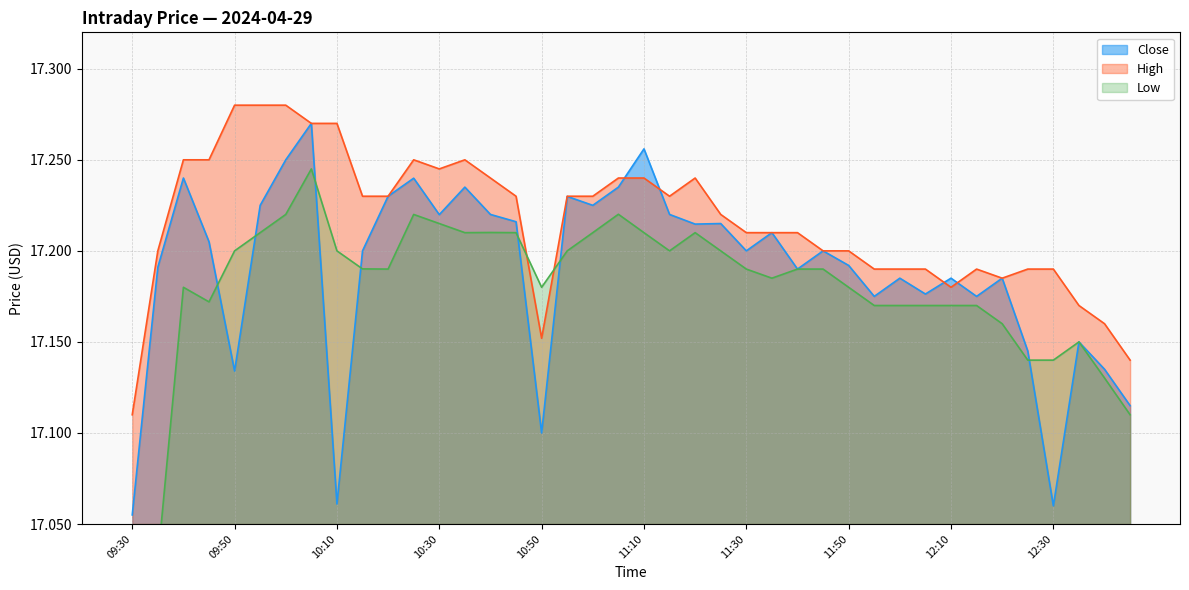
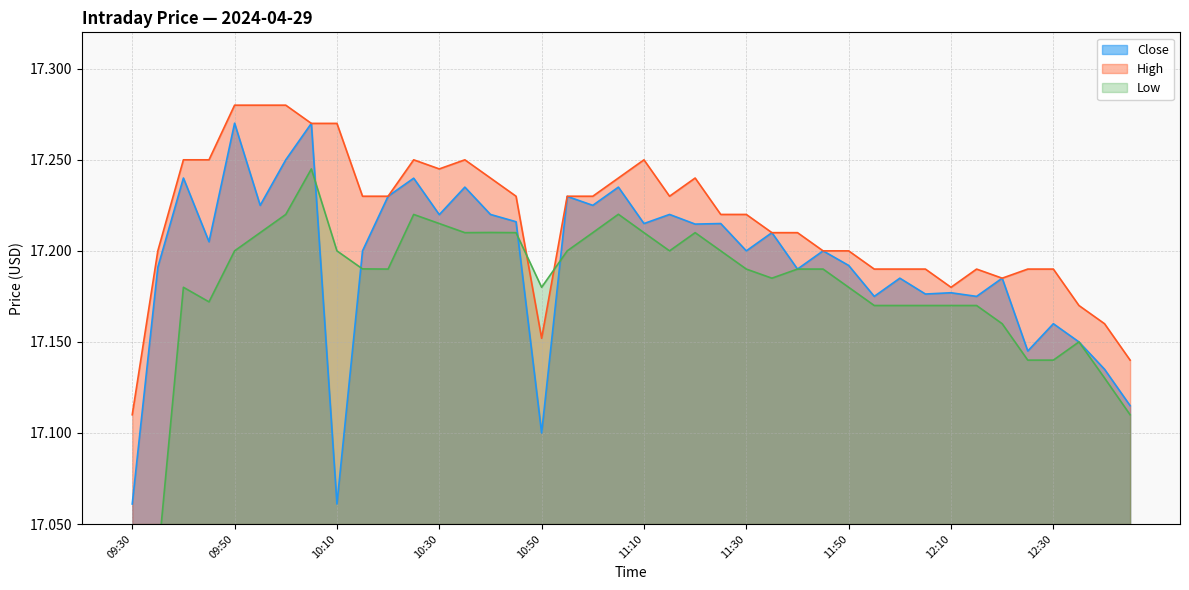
Close, 09:30: 17.055 -> 17.061
Close, 09:50: 17.134 -> 17.270
Close, 11:10: 17.256 -> 17.215
High, 11:10: 17.24 -> 17.25
High, 11:30: 17.21 -> 17.22
Close, 12:10: 17.185 -> 17.177
Close, 12:30: 17.06 -> 17.16
